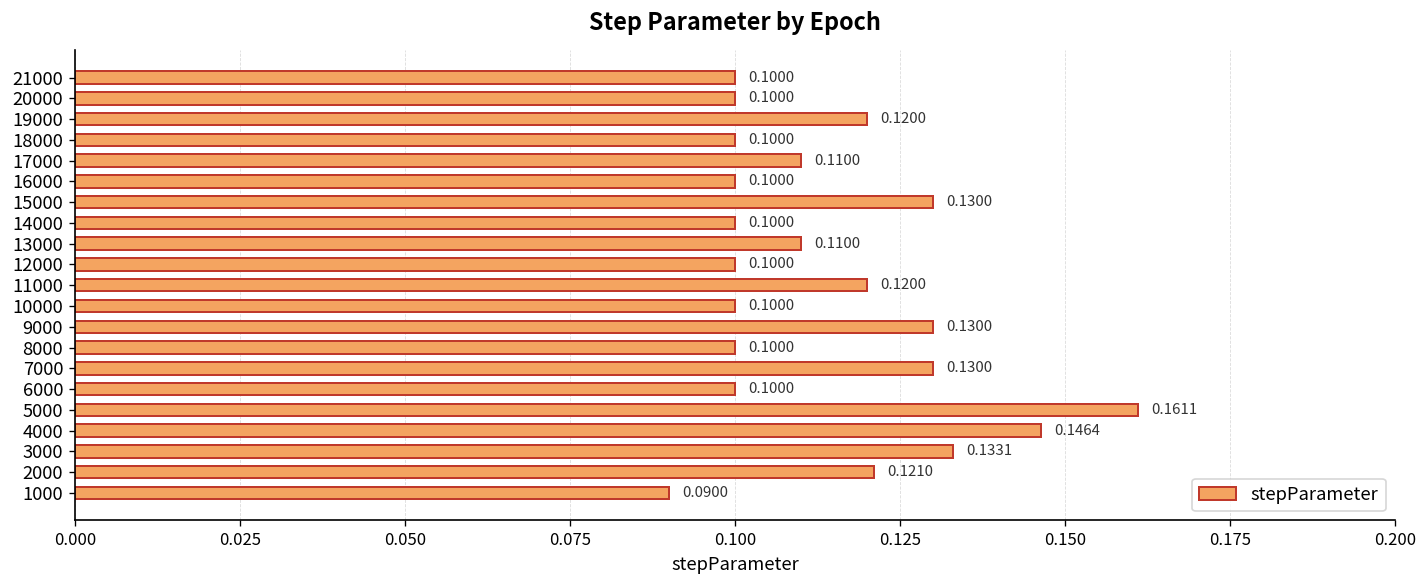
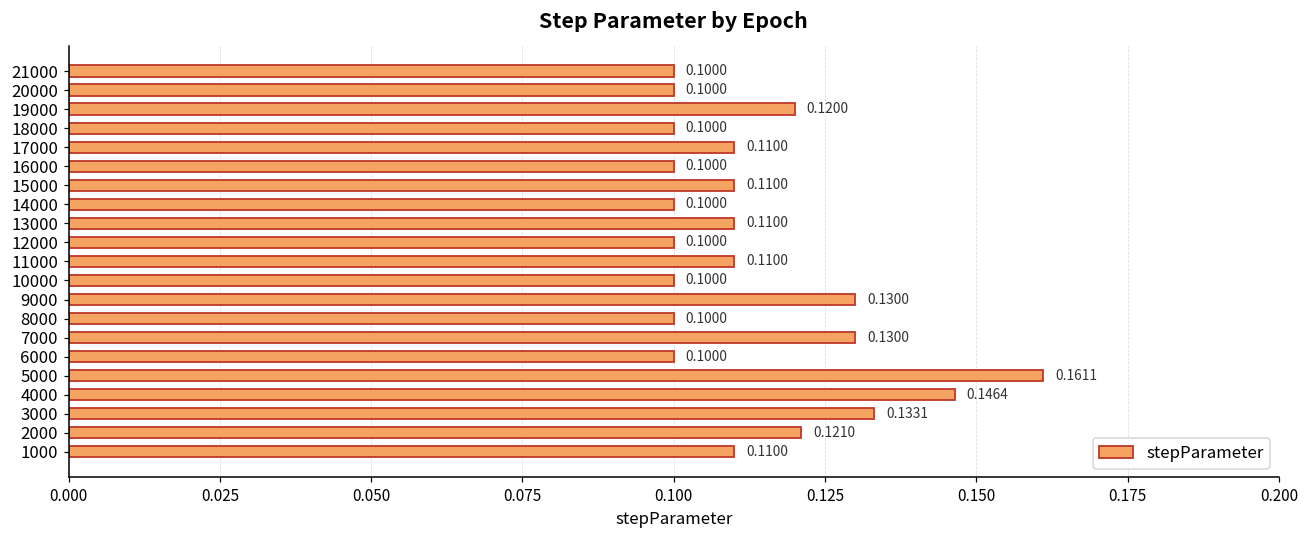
15000: 0.1300 -> 0.1100
11000: 0.1200 -> 0.1100
1000: 0.0900 -> 0.1100
